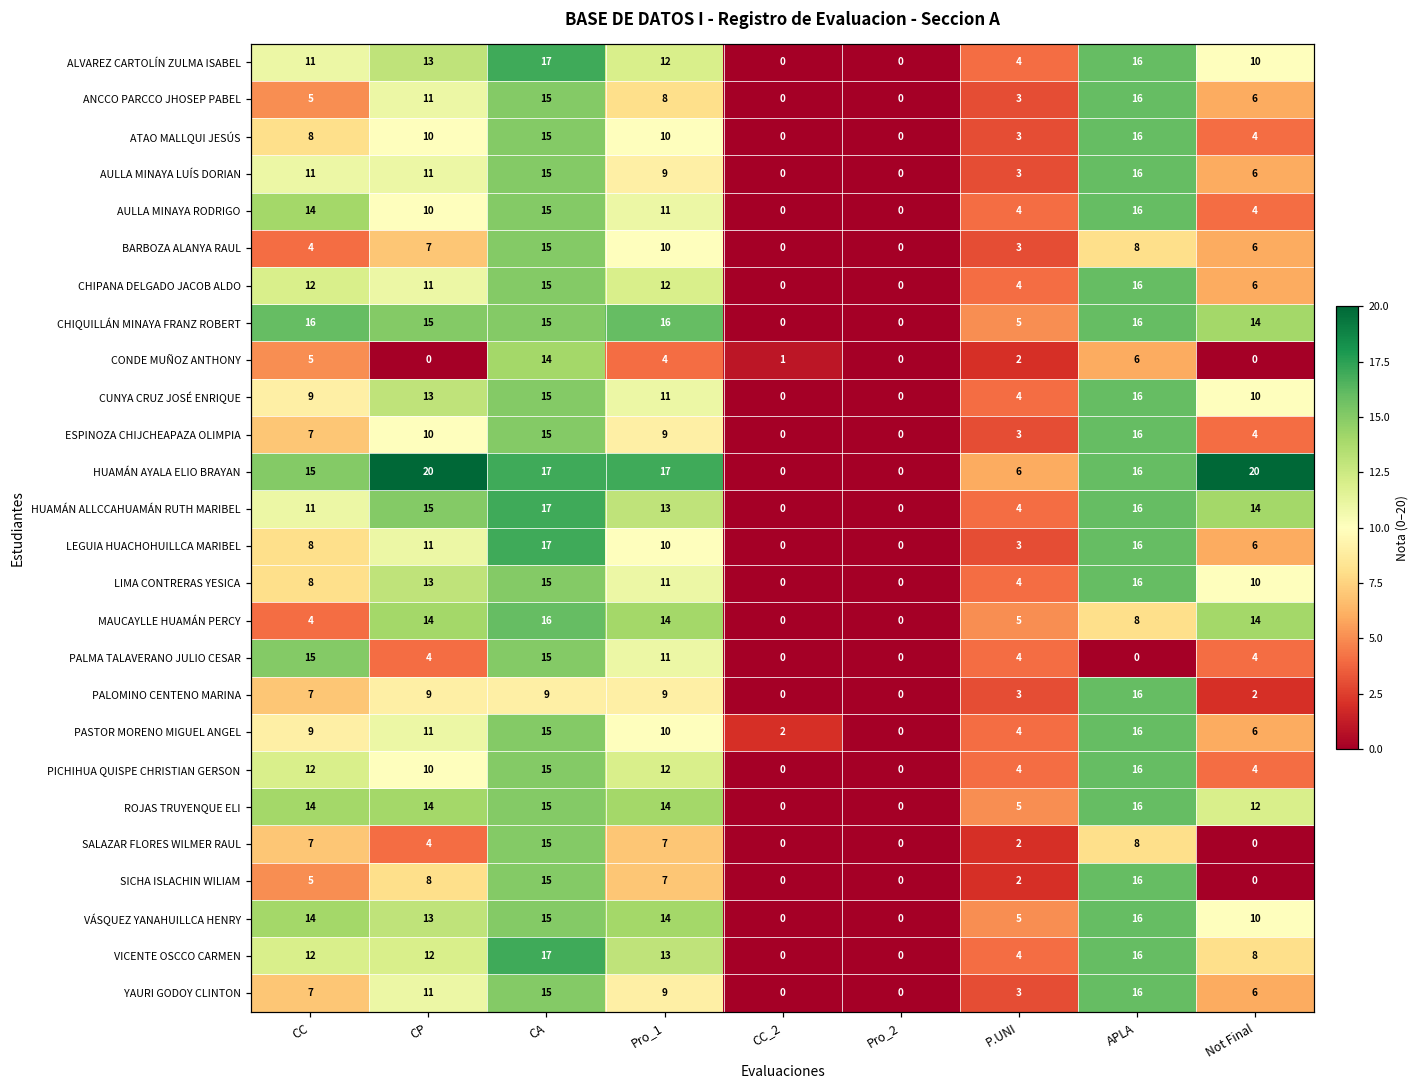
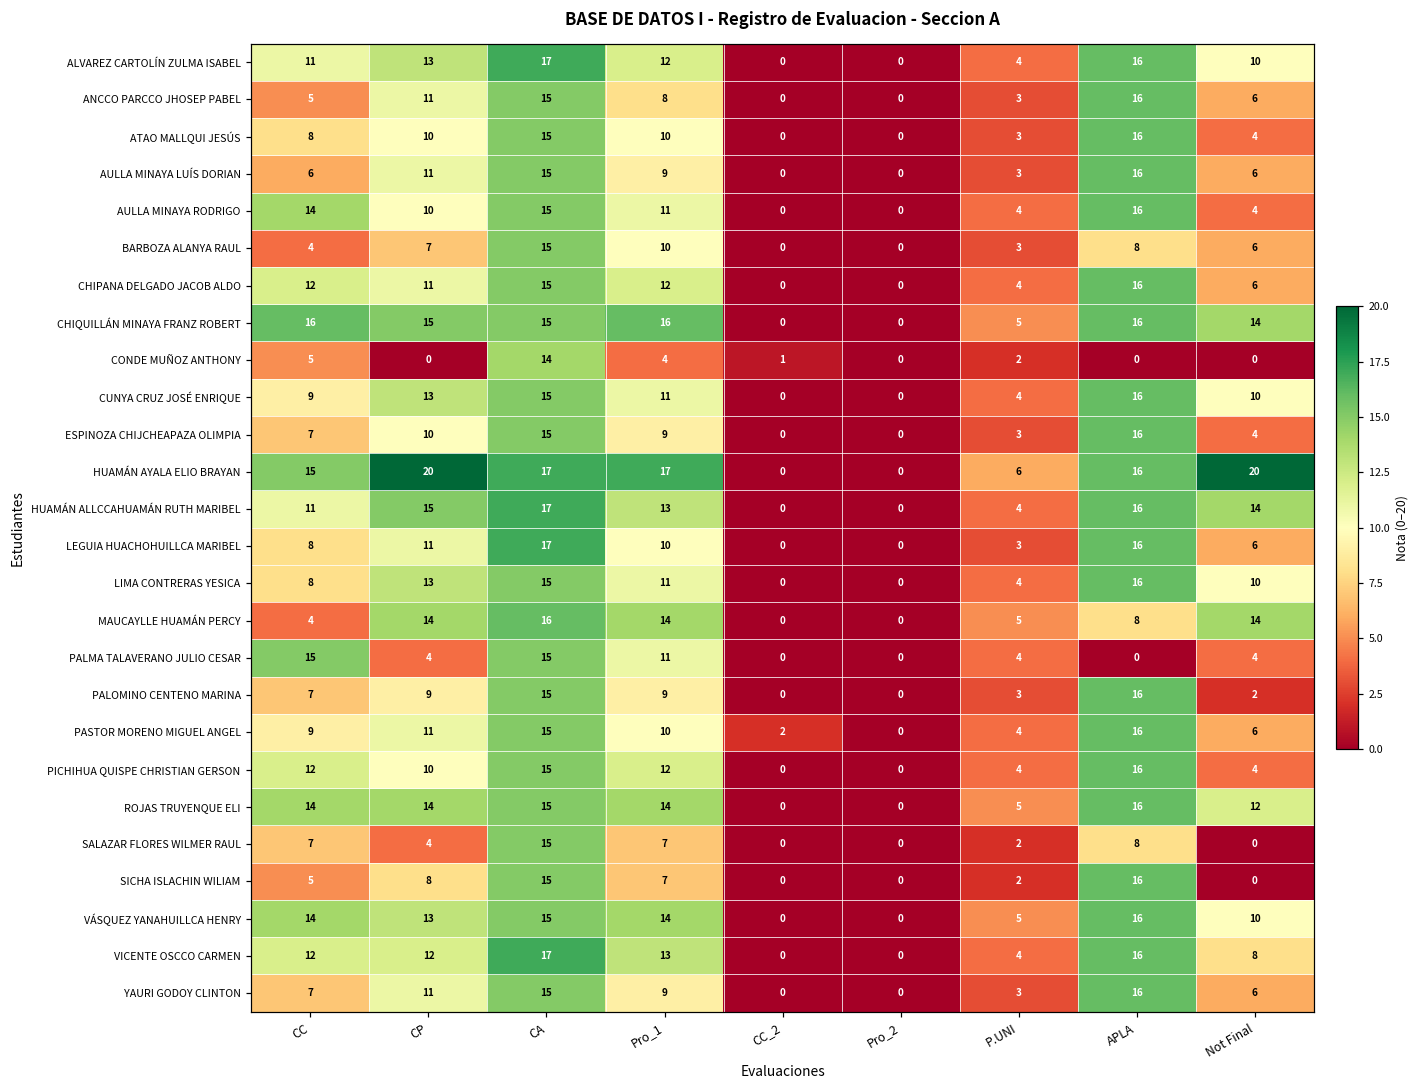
AULLA MINAYA LUÍS DORIAN, CC: 11 -> 6
CONDE MUÑOZ ANTHONY, APLA: 6 -> 0
PALOMINO CENTENO MARINA, CA: 9 -> 15
